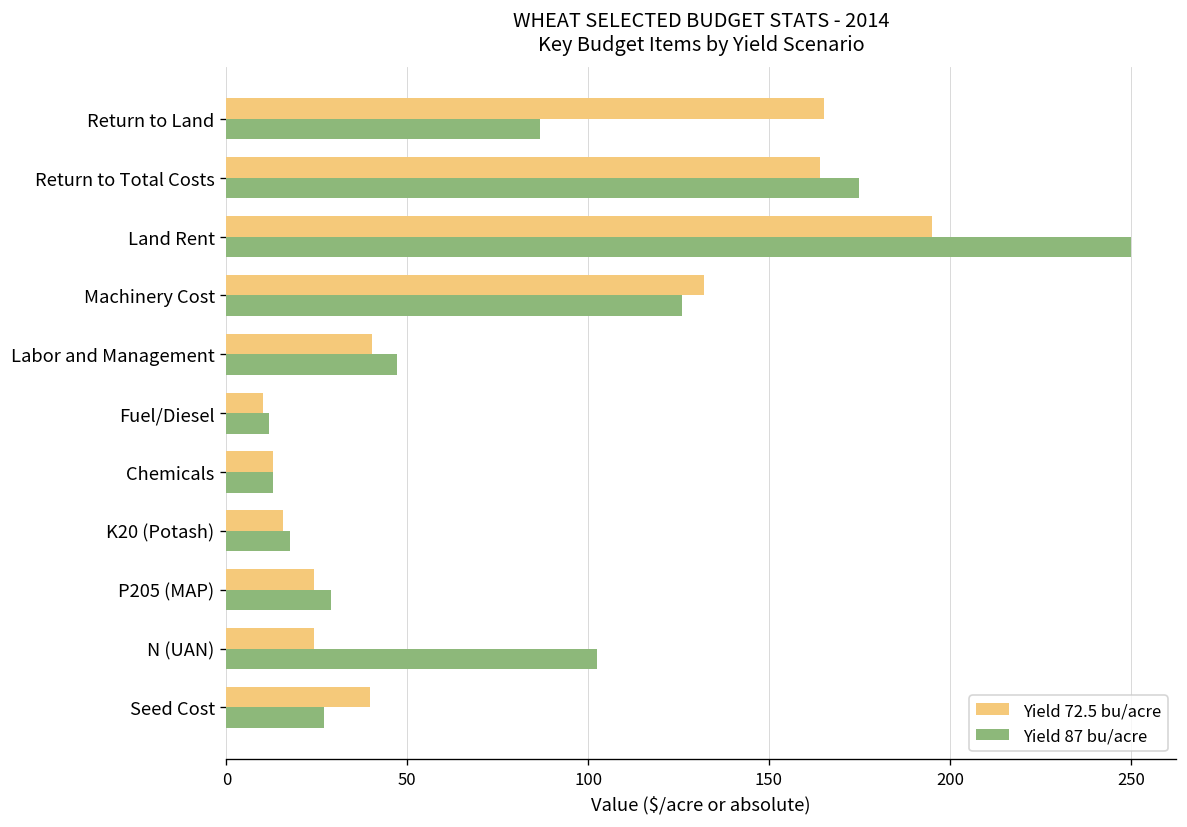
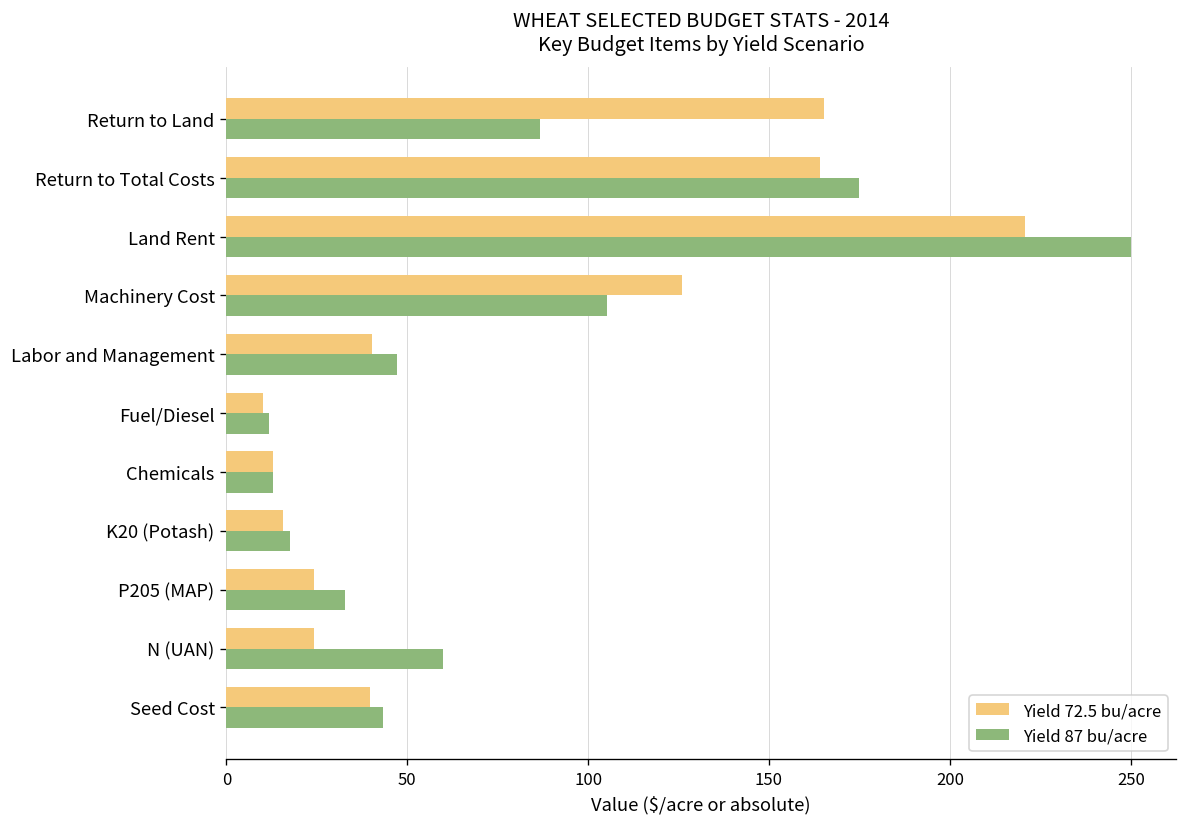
Yield 72.5 bu/acre, Land Rent: 195 -> 221
Yield 72.5 bu/acre, Machinery Cost: 132 -> 126
Yield 87 bu/acre, Machinery Cost: 126 -> 105
Yield 87 bu/acre, P205 (MAP): 29 -> 33
Yield 87 bu/acre, N (UAN): 102 -> 60
Yield 87 bu/acre, Seed Cost: 27 -> 43
